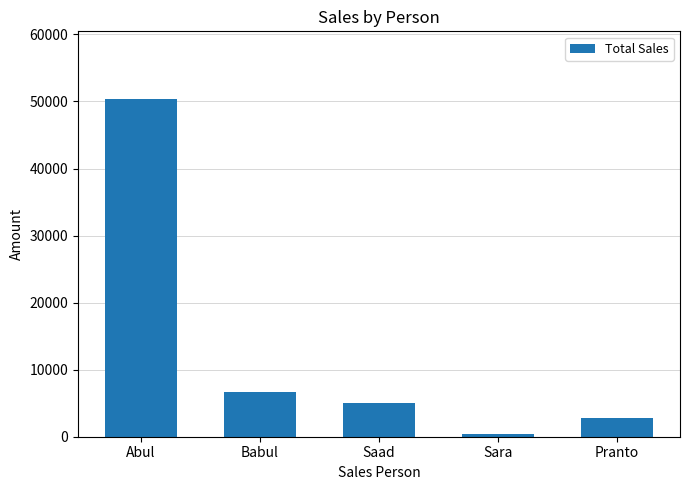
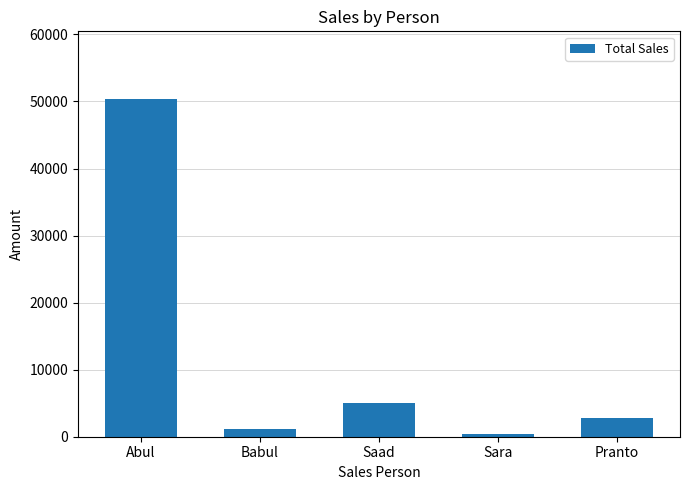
Babul: 7000 -> 1000
